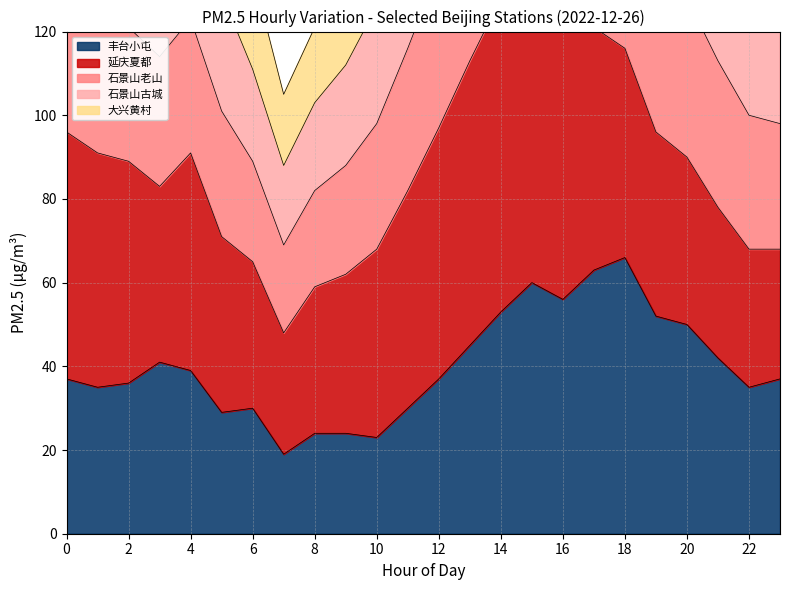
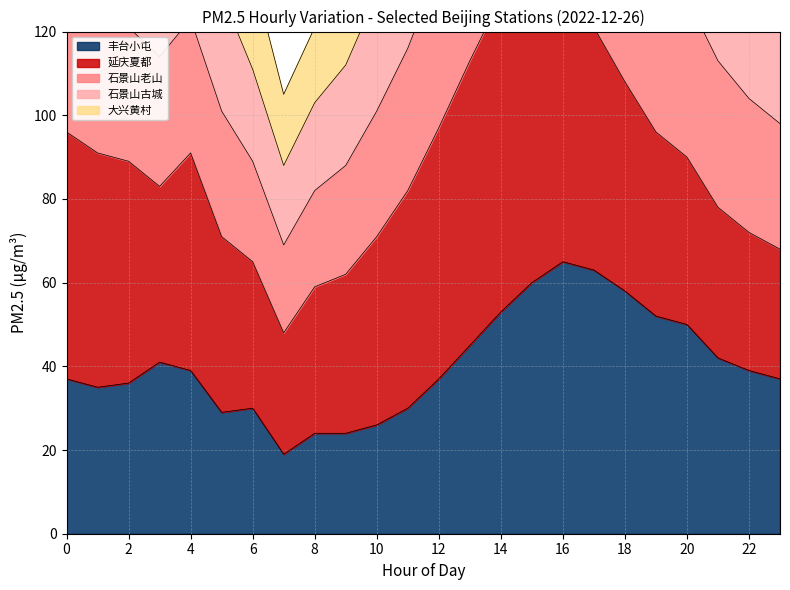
丰台小屯, 10: 23 -> 26
丰台小屯, 16: 56 -> 65
丰台小屯, 18: 66 -> 58
丰台小屯, 22: 35 -> 39
